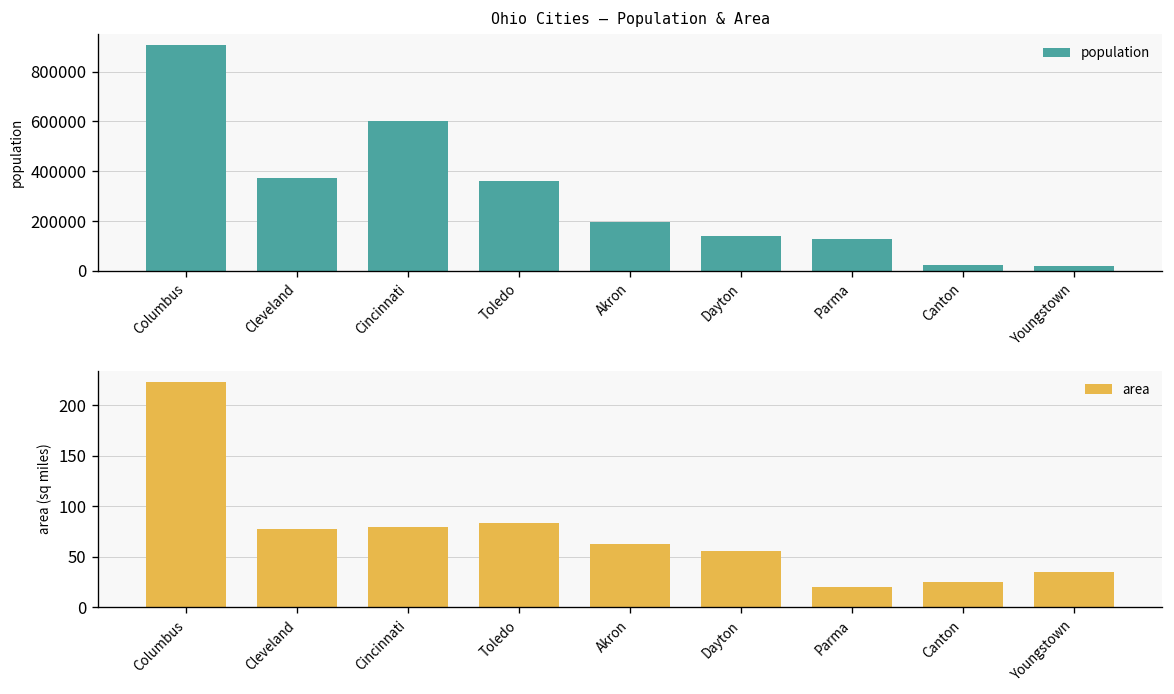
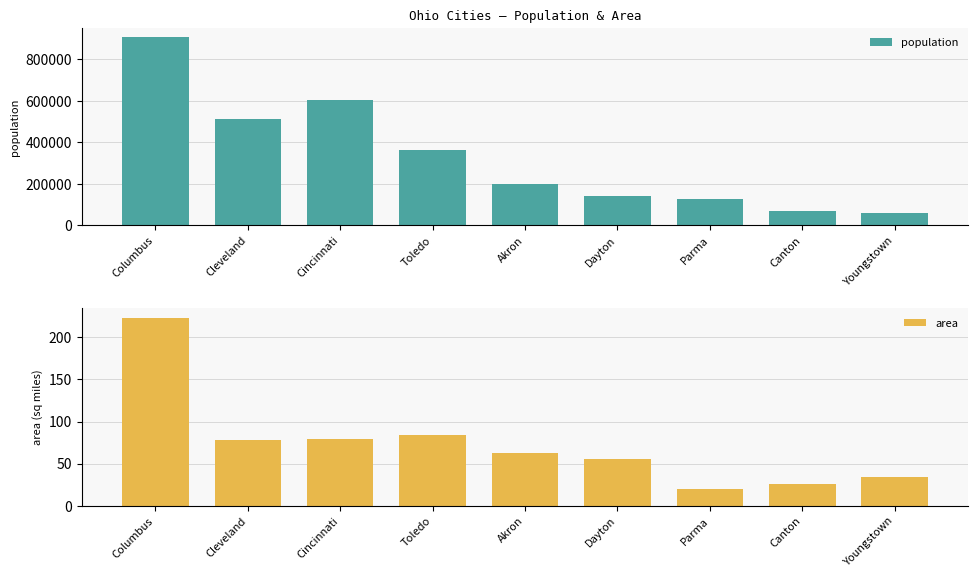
Ohio Cities – Population & Area, Cleveland: 370000 -> 510000
Ohio Cities – Population & Area, Canton: 20000 -> 70000
Ohio Cities – Population & Area, Youngstown: 20000 -> 60000
